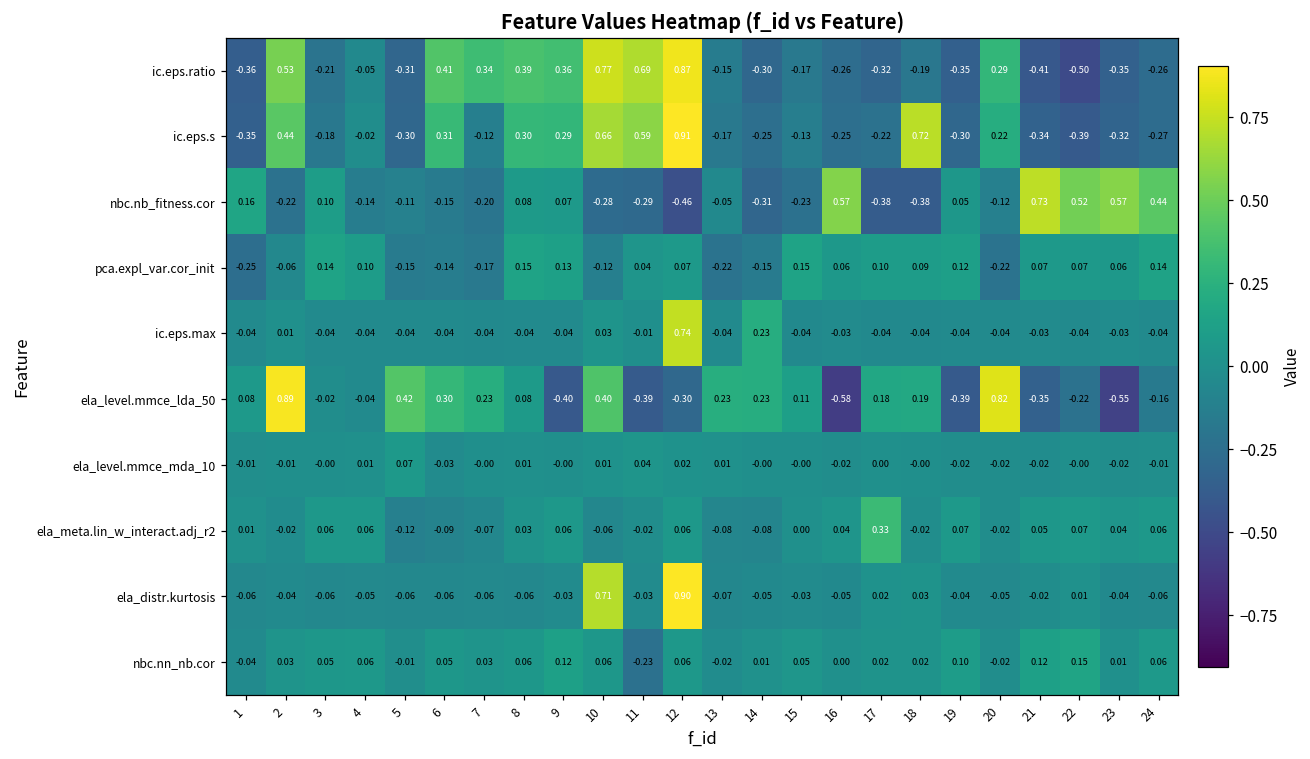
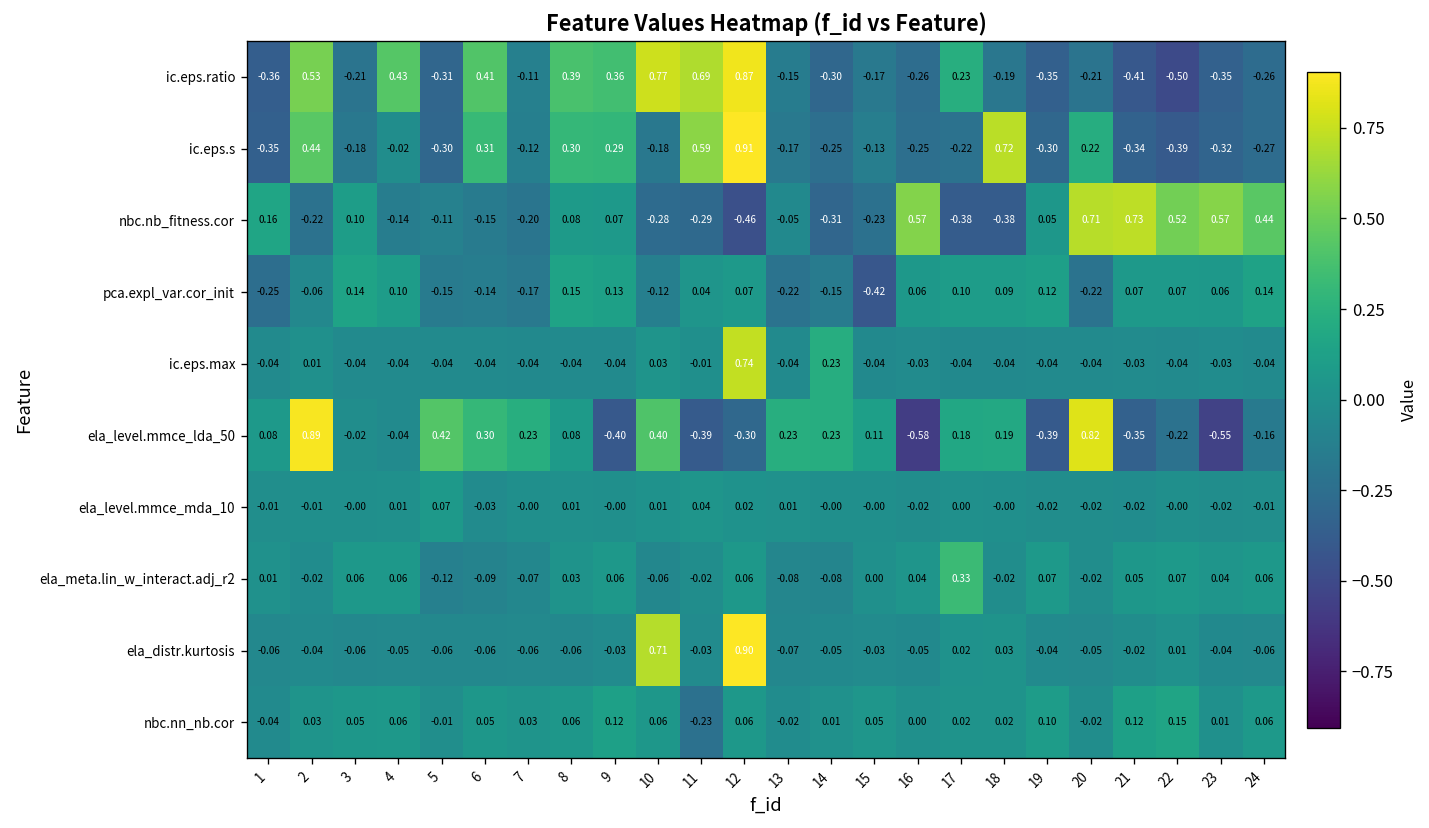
ic.eps.ratio, 4: -0.05 -> 0.43
ic.eps.ratio, 7: 0.34 -> -0.11
ic.eps.ratio, 17: -0.32 -> 0.23
ic.eps.ratio, 20: 0.29 -> -0.21
ic.eps.s, 10: 0.66 -> -0.18
nbc.nb_fitness.cor, 20: -0.12 -> 0.71
pca.expl_var.cor_init, 15: 0.15 -> -0.42
